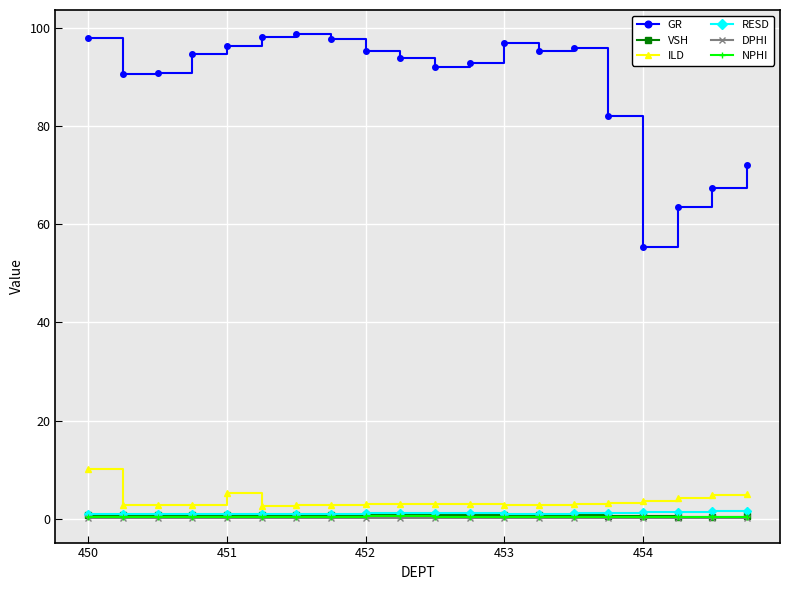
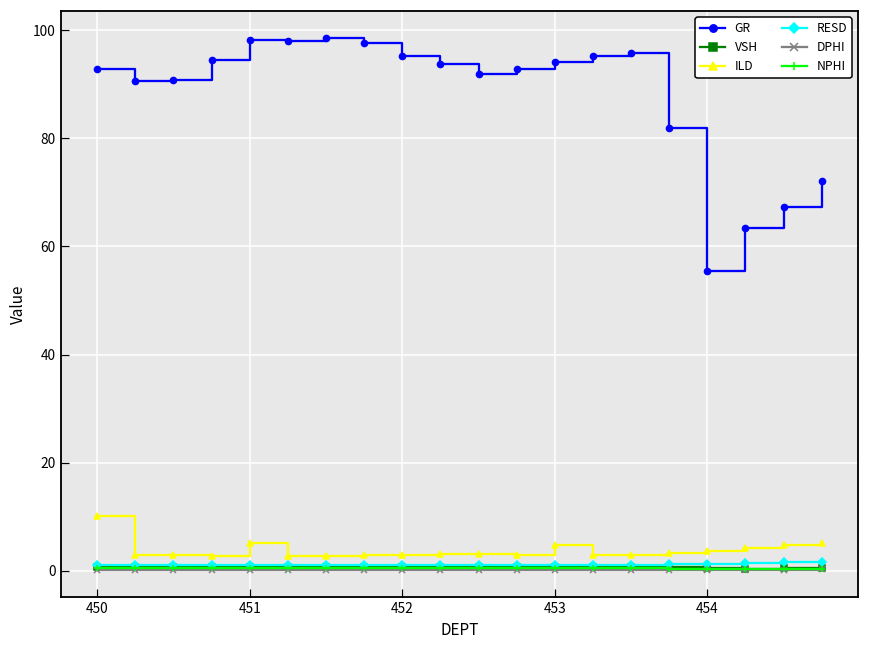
GR, 450: 98 -> 93
GR, 451: 96 -> 98
GR, 453: 97 -> 94
ILD, 453: 3 -> 5
